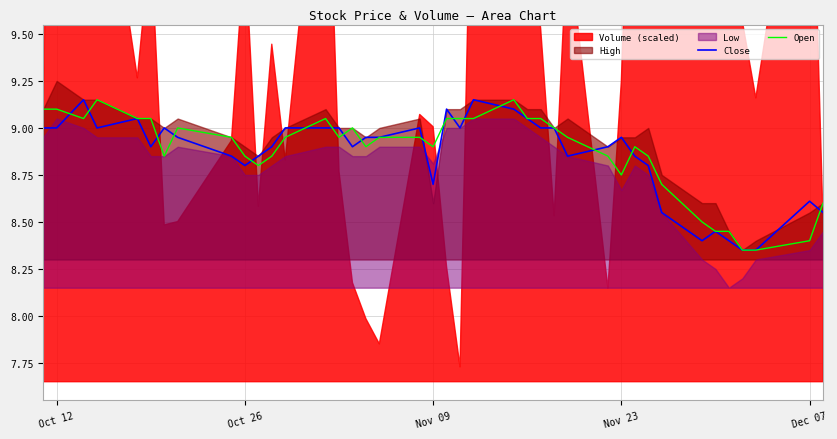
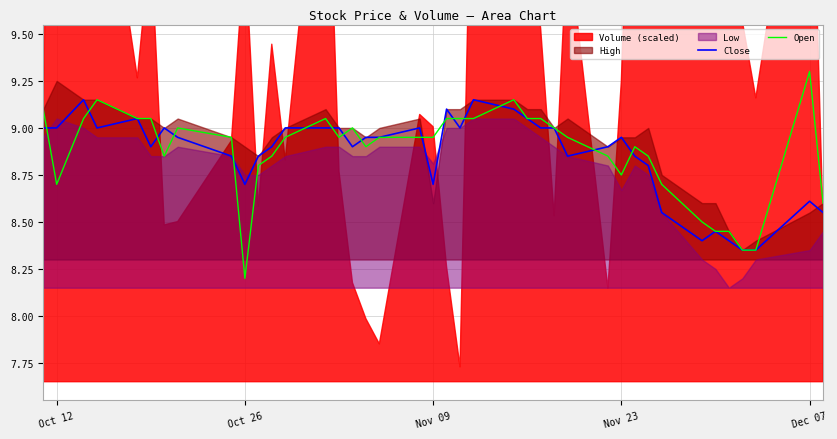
Open, Oct 12: 9.1 -> 8.7
Close, Oct 26: 8.8 -> 8.7
Open, Oct 26: 8.85 -> 8.20
Open, Nov 09: 8.90 -> 8.95
Open, Dec 07: 8.4 -> 9.3
